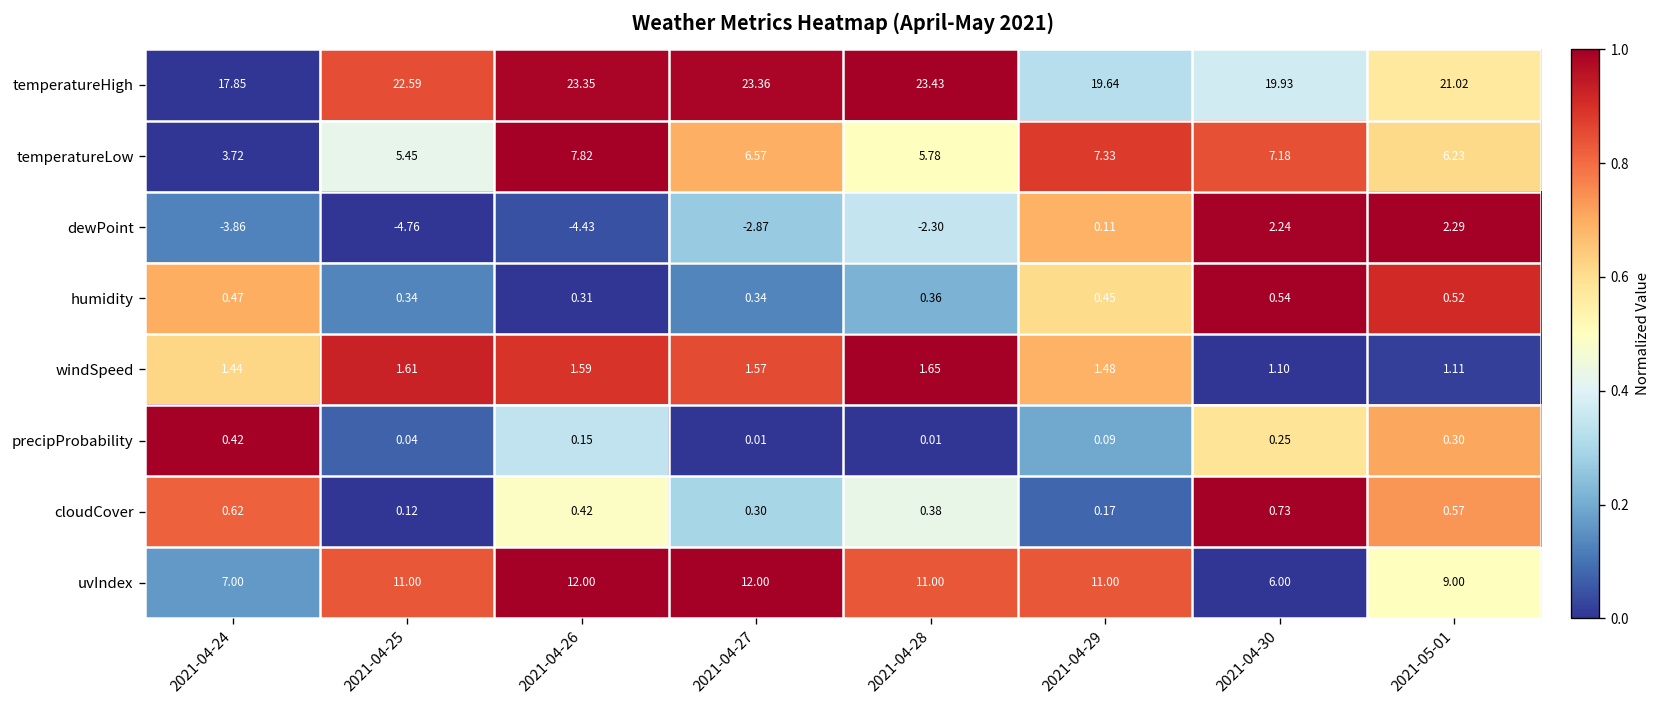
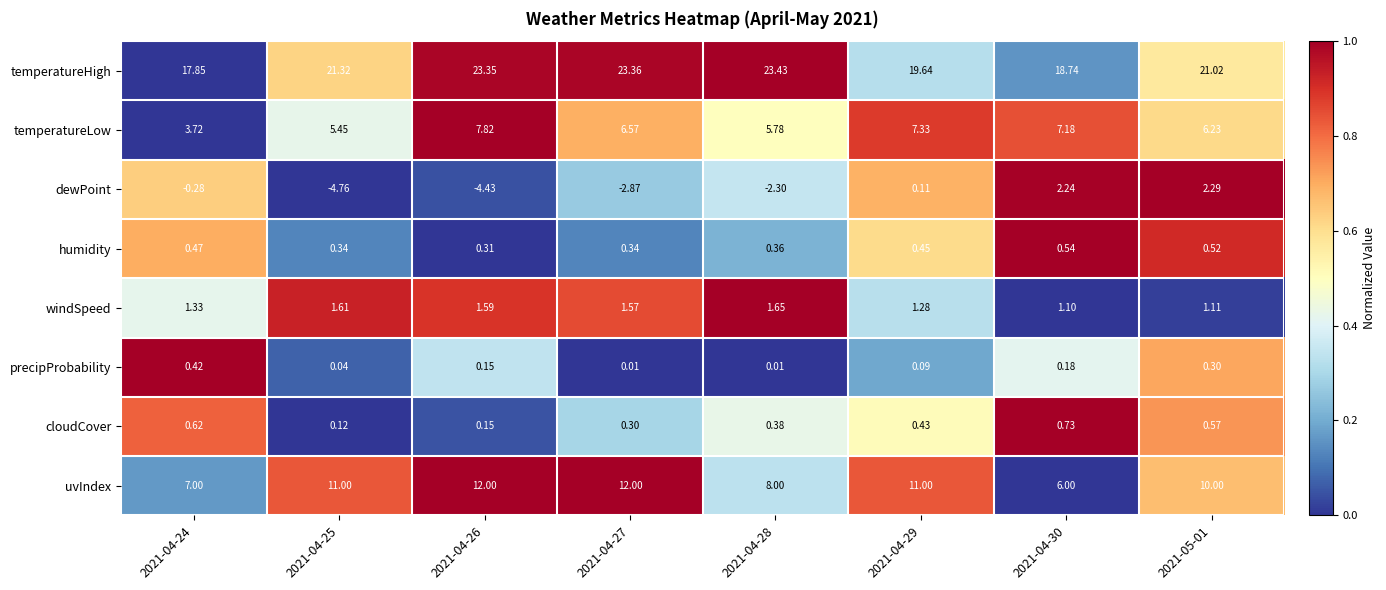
temperatureHigh, 2021-04-25: 22.59 -> 21.32
temperatureHigh, 2021-04-30: 19.93 -> 18.74
dewPoint, 2021-04-24: -3.86 -> -0.28
windSpeed, 2021-04-24: 1.44 -> 1.33
windSpeed, 2021-04-29: 1.48 -> 1.28
precipProbability, 2021-04-30: 0.25 -> 0.18
cloudCover, 2021-04-26: 0.42 -> 0.15
cloudCover, 2021-04-29: 0.17 -> 0.43
uvIndex, 2021-04-28: 11.00 -> 8.00
uvIndex, 2021-05-01: 9.00 -> 10.00
